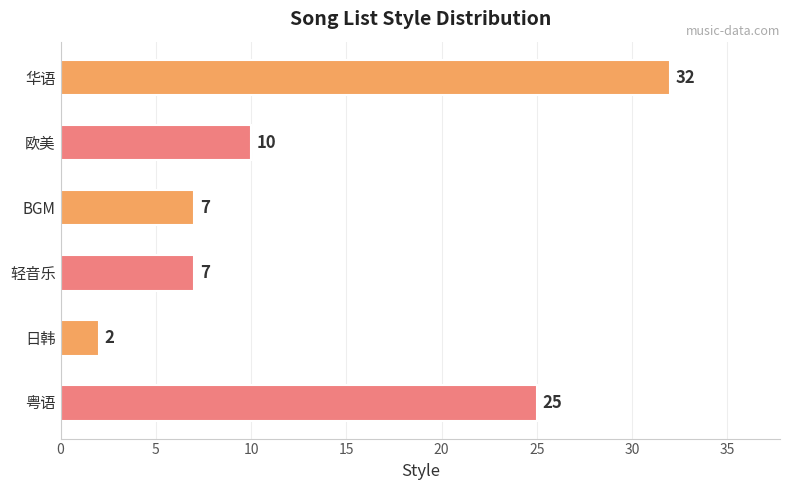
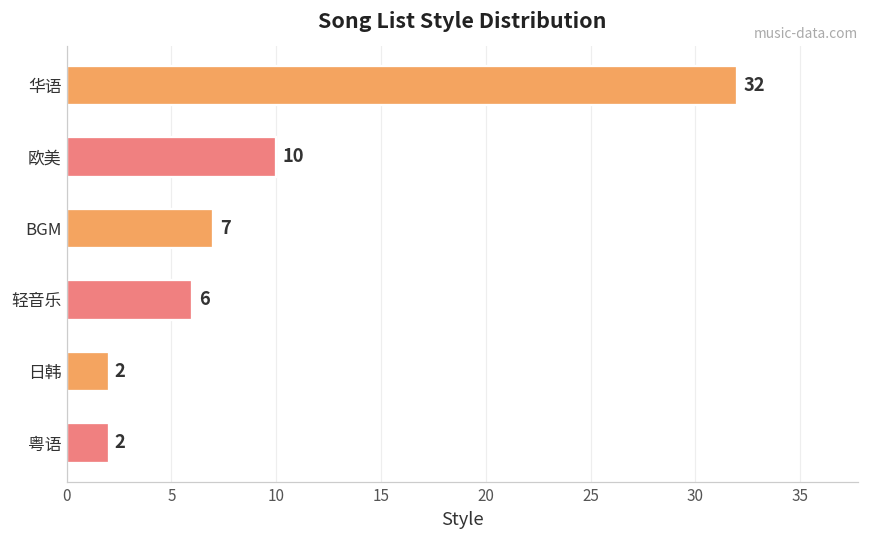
轻音乐: 7 -> 6
粤语: 25 -> 2
